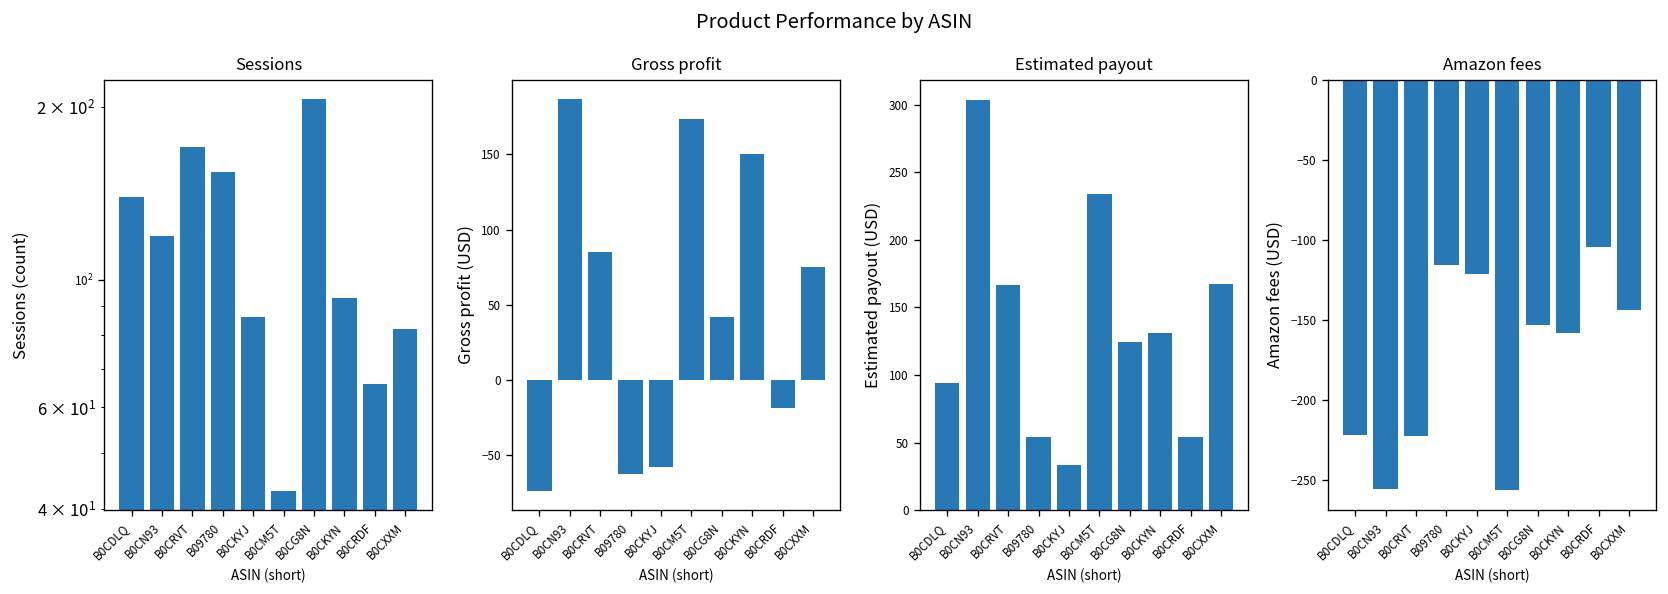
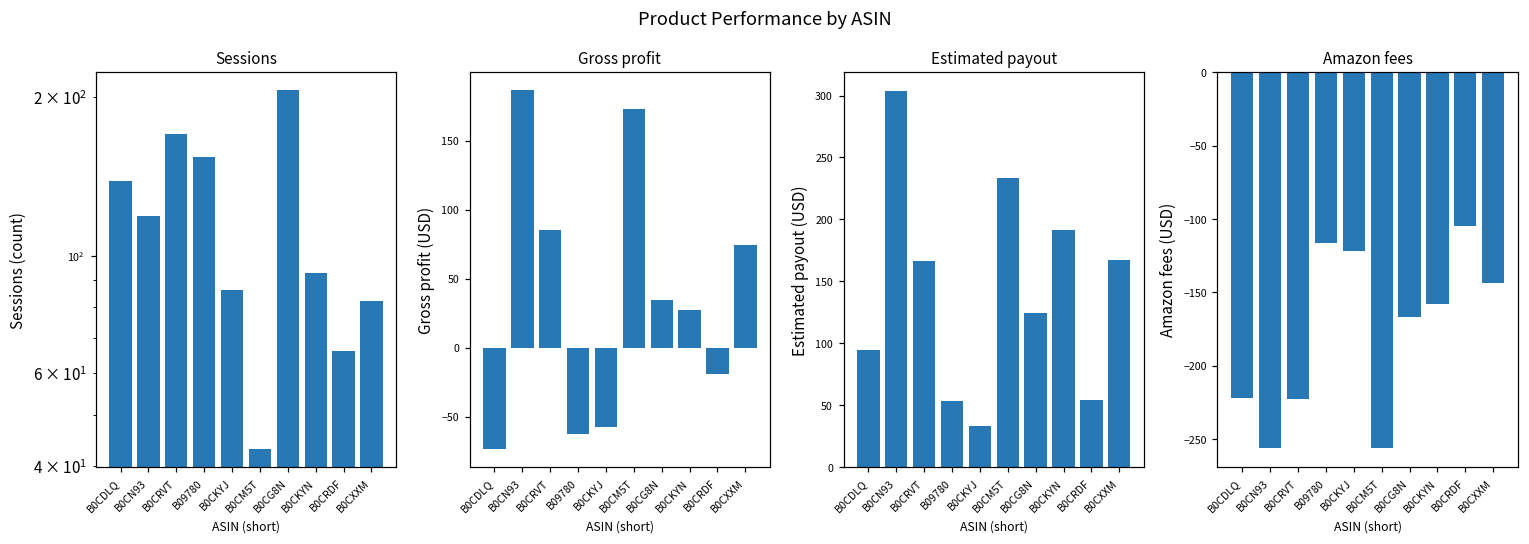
Gross profit, B0CG8N: 42 -> 35
Gross profit, B0CKYN: 150 -> 27
Estimated payout, B0CKYN: 131 -> 192
Amazon fees, B0CG8N: -153 -> -167
